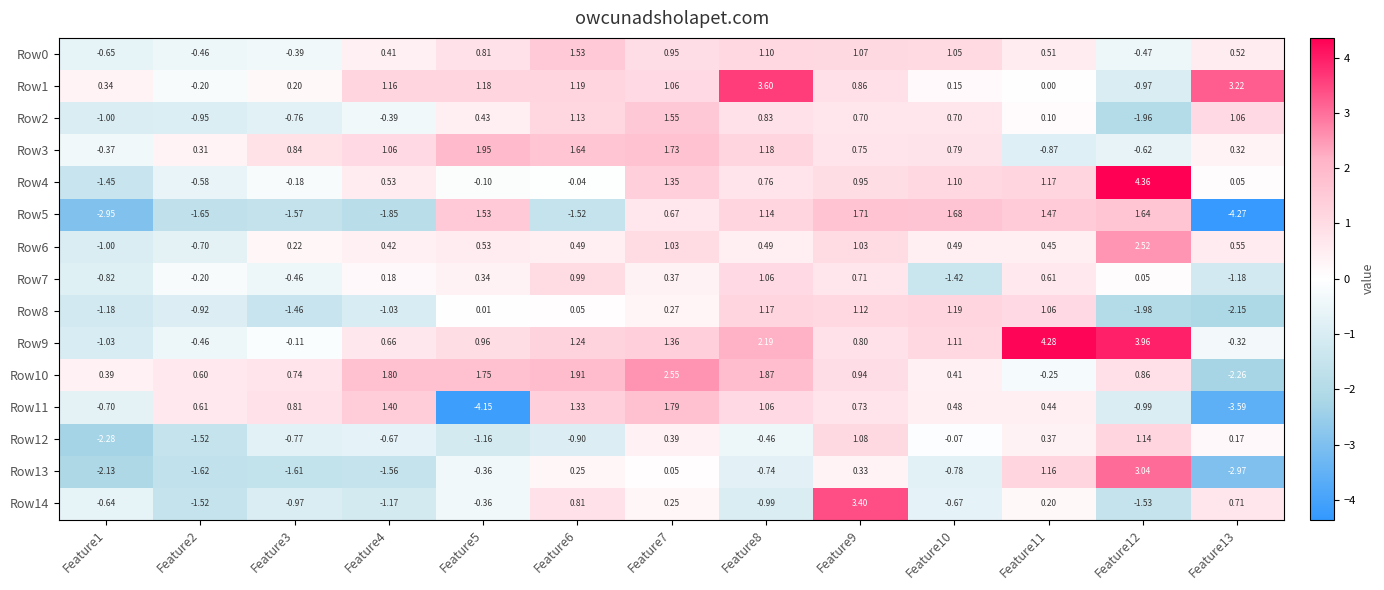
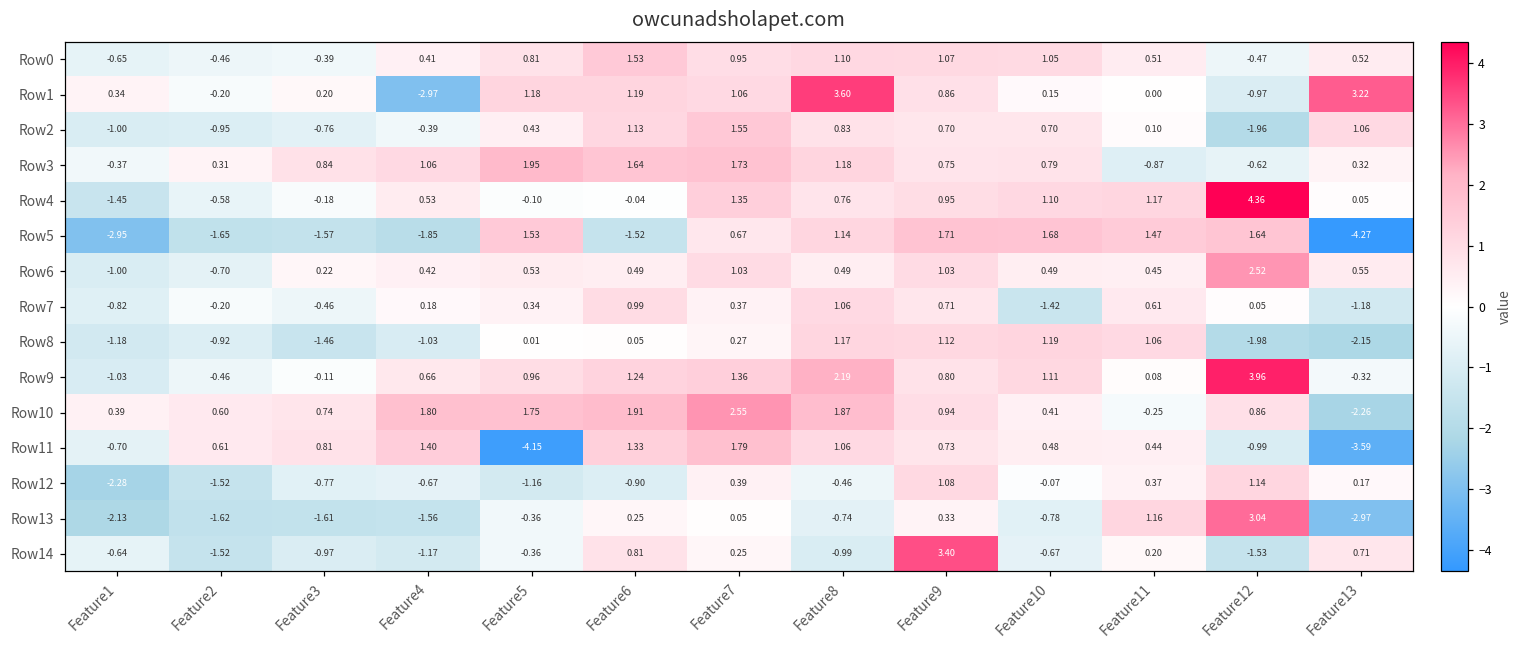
Row1, Feature4: 1.16 -> -2.97
Row9, Feature11: 4.28 -> 0.08
